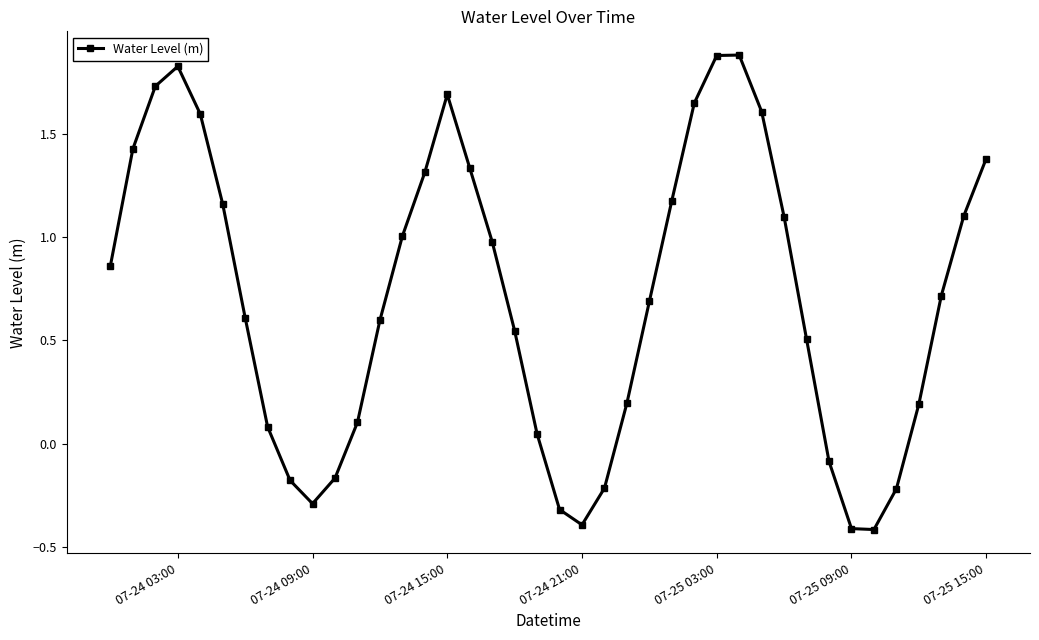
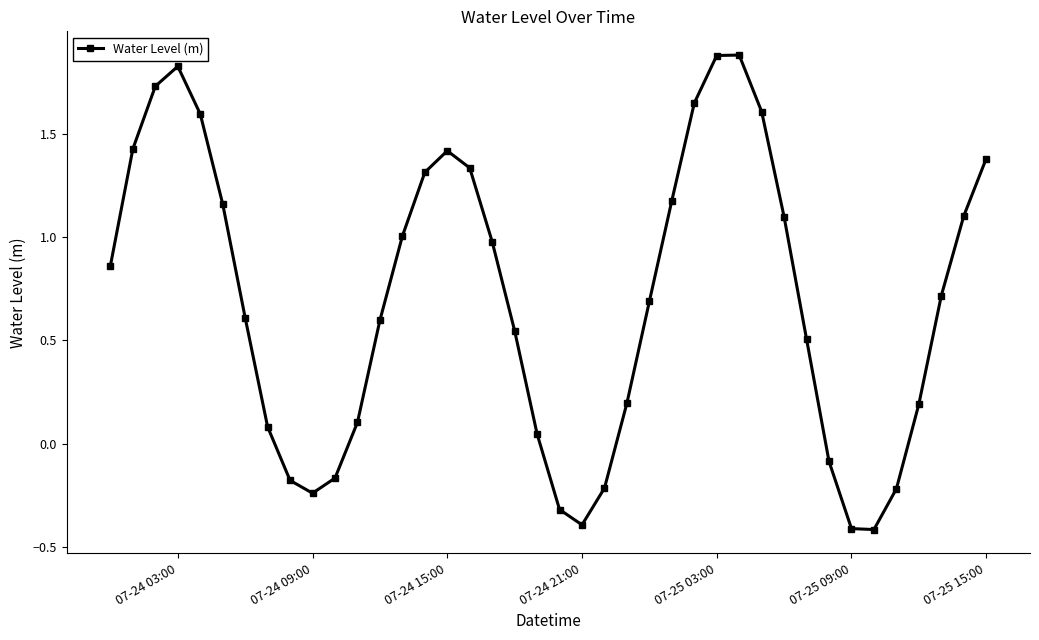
07-24 09:00: -0.29 -> -0.24
07-24 15:00: 1.69 -> 1.42
